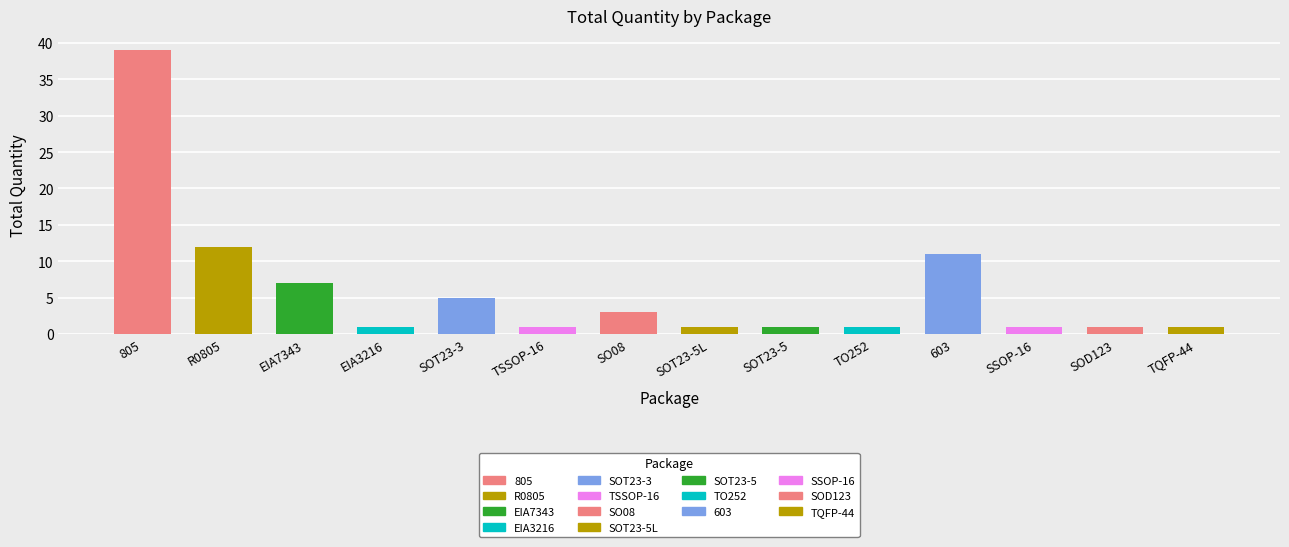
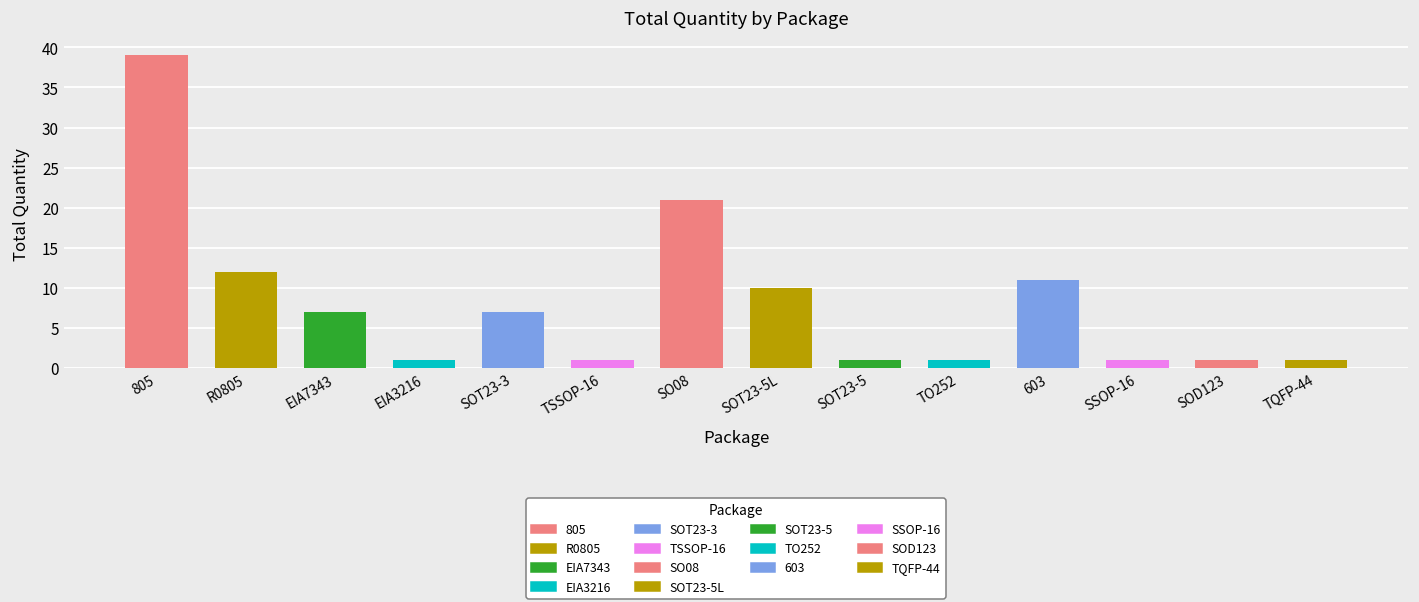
SOT23-3: 5 -> 7
SO08: 3 -> 21
SOT23-5L: 1 -> 10
